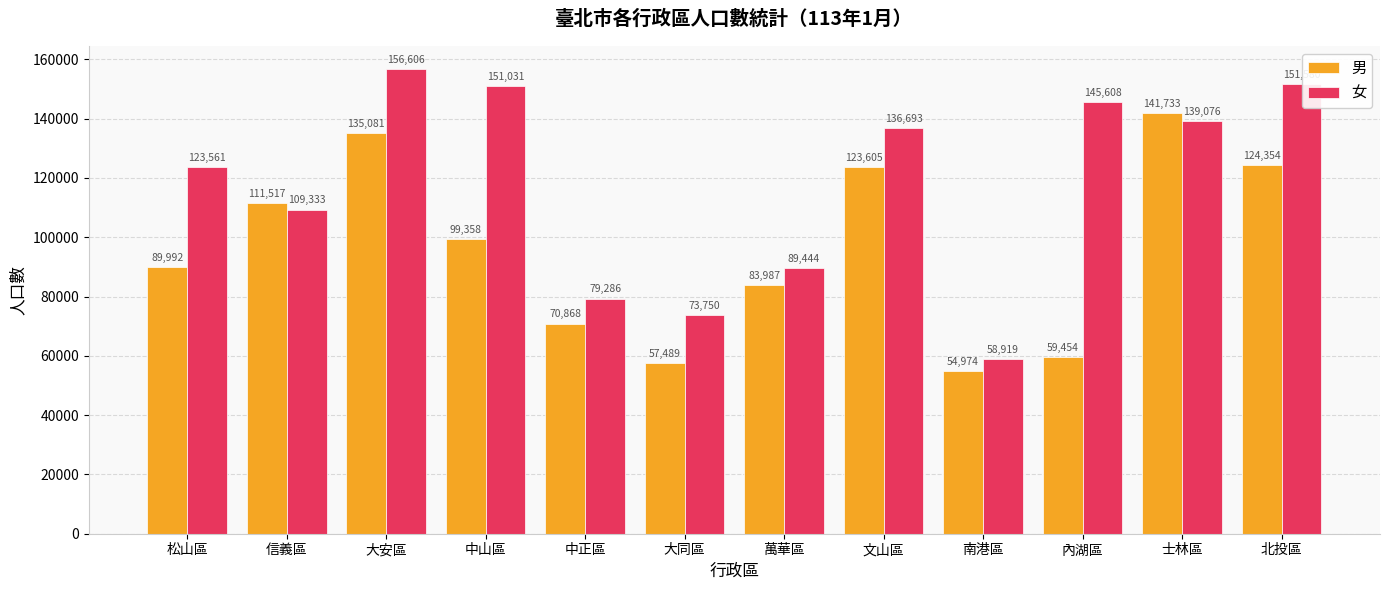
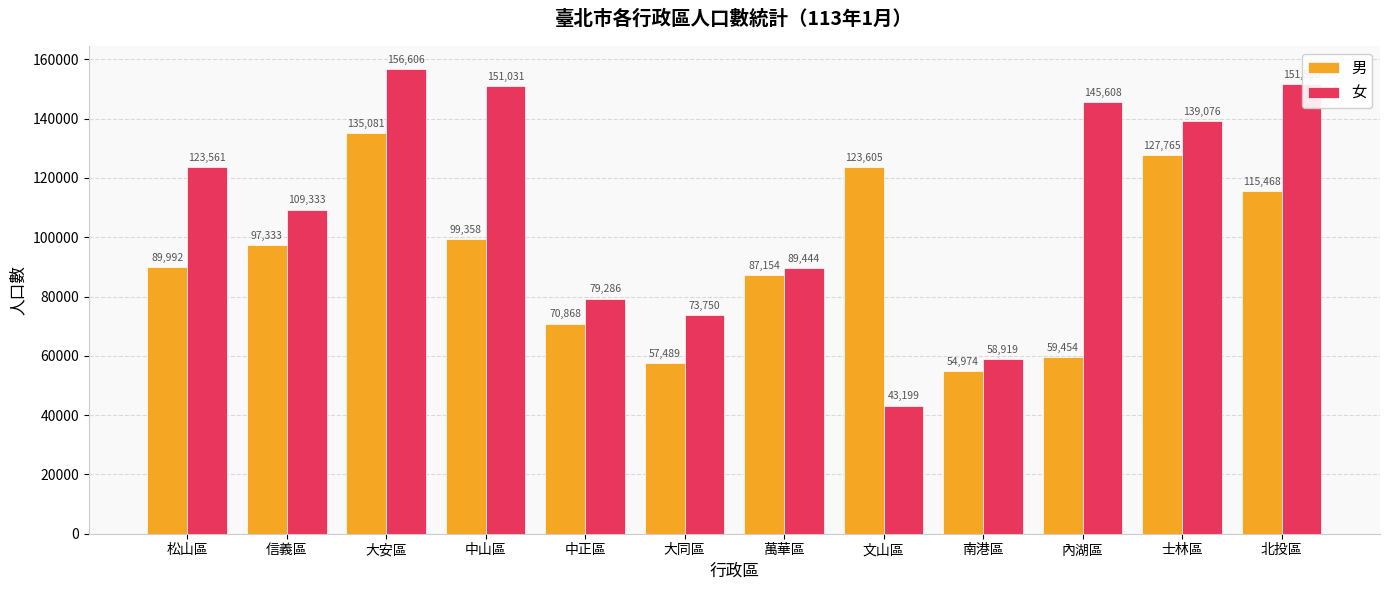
男, 信義區: 111,517 -> 97,333
男, 萬華區: 83,987 -> 87,154
女, 文山區: 136,693 -> 43,199
男, 士林區: 141,733 -> 127,765
男, 北投區: 124,354 -> 115,468
